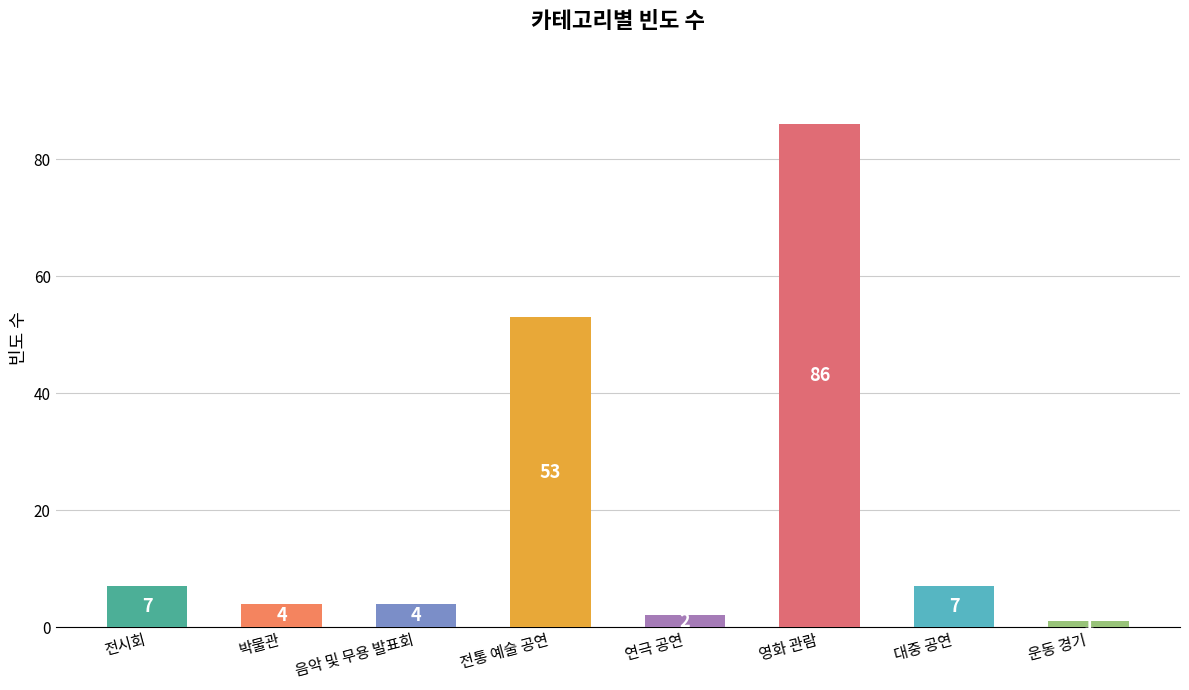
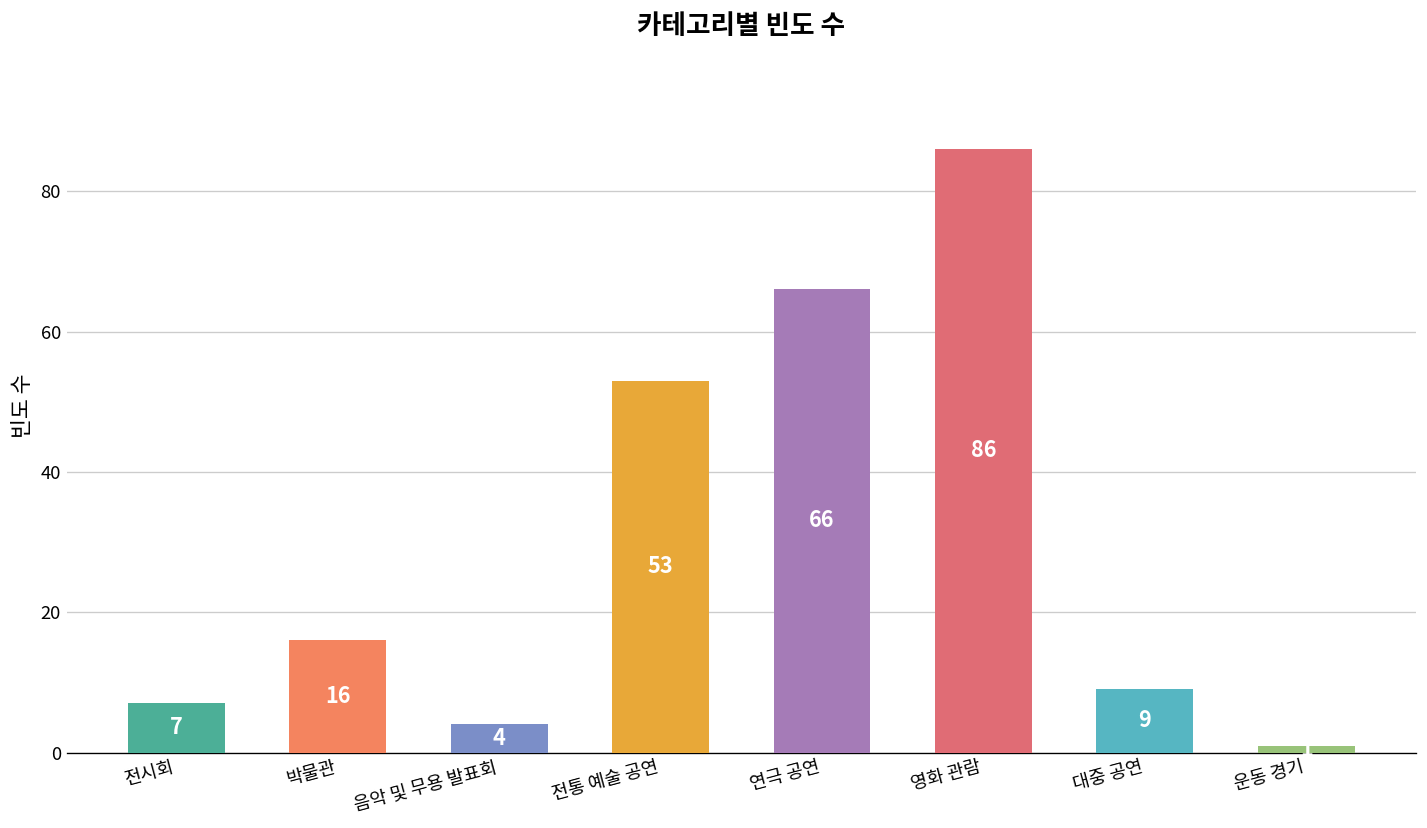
박물관: 4 -> 16
연극 공연: 2 -> 66
대중 공연: 7 -> 9
